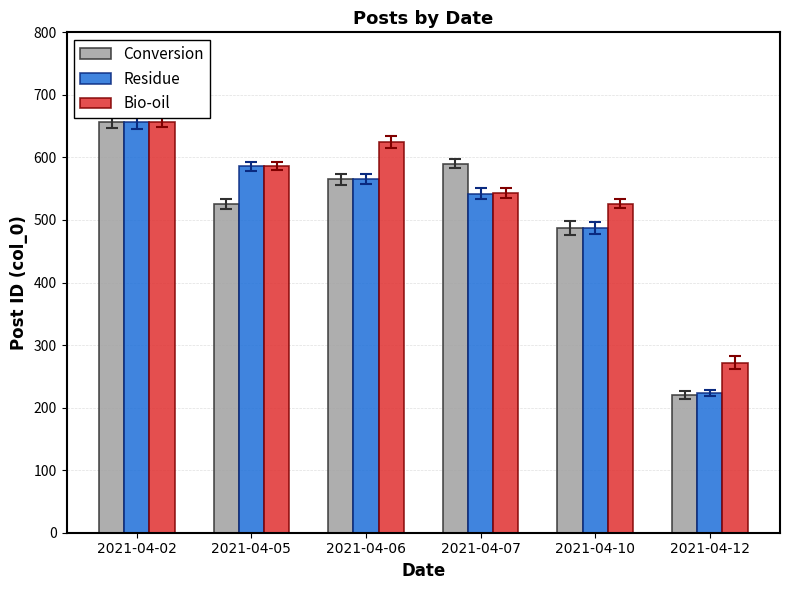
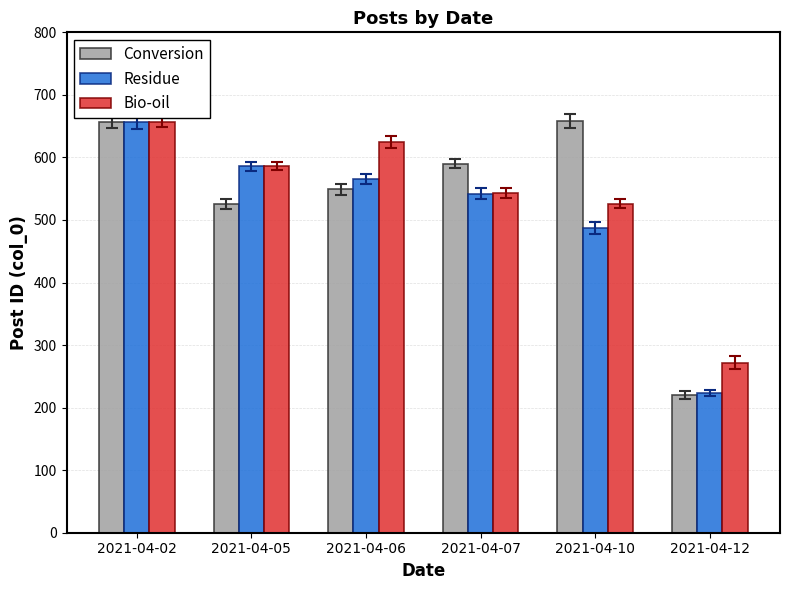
Conversion, 2021-04-06: 570 -> 550
Conversion, 2021-04-10: 490 -> 660
